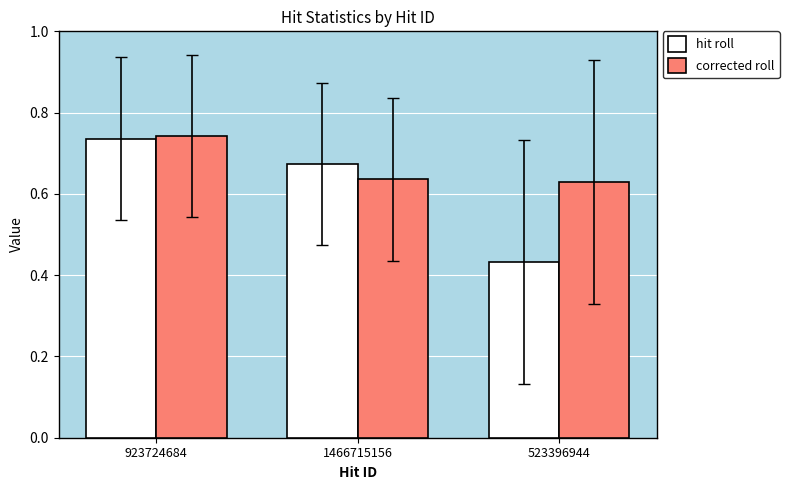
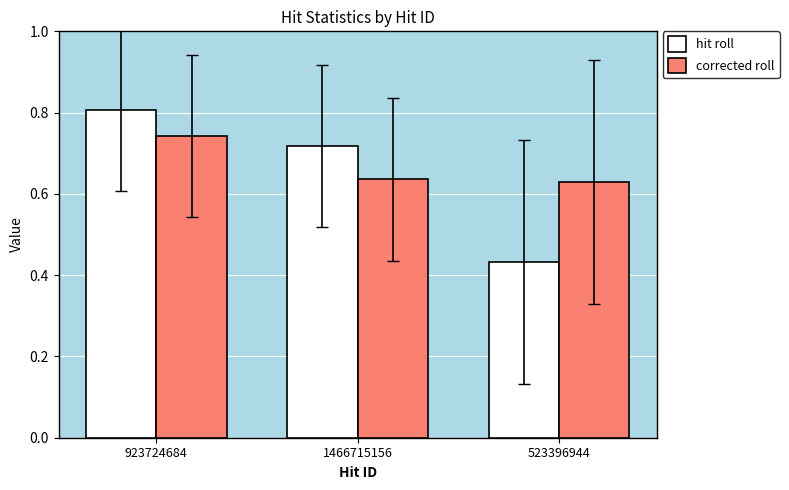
hit roll, 923724684: 0.74 -> 0.81
hit roll, 1466715156: 0.67 -> 0.72
